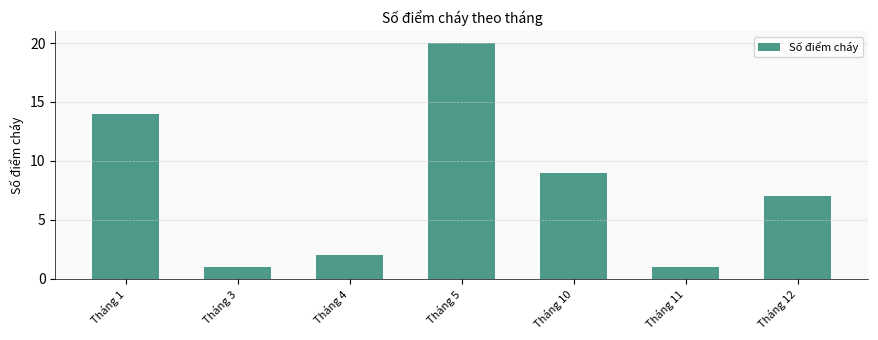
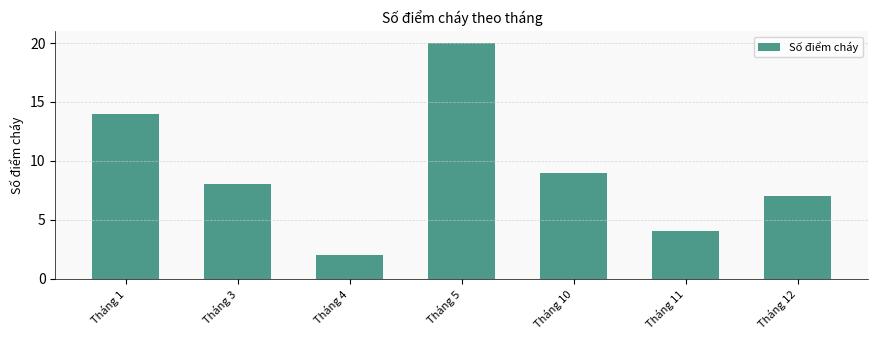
Tháng 3: 1 -> 8
Tháng 11: 1 -> 4
